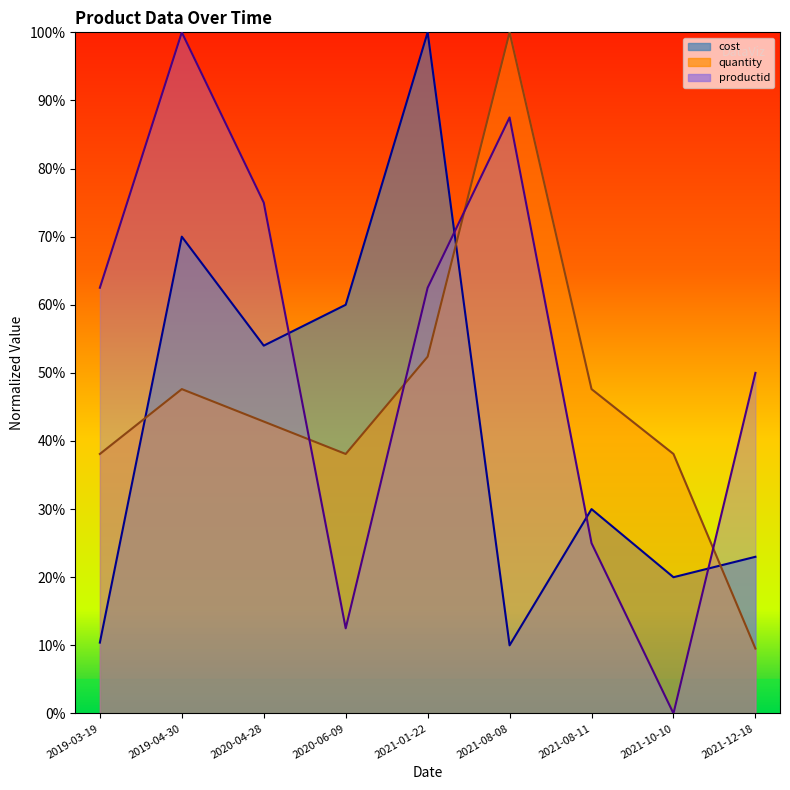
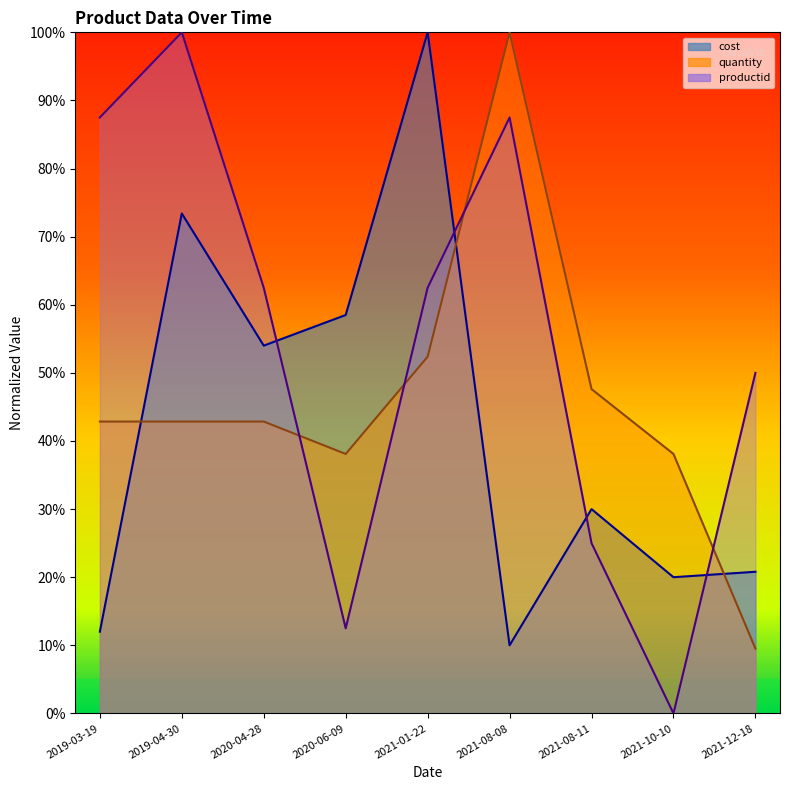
cost, 2019-03-19: 10% -> 12%
quantity, 2019-03-19: 38% -> 43%
productid, 2019-03-19: 63% -> 88%
cost, 2019-04-30: 70% -> 73%
quantity, 2019-04-30: 48% -> 43%
productid, 2020-04-28: 75% -> 63%
cost, 2020-06-09: 60% -> 59%
cost, 2021-12-18: 23% -> 21%
